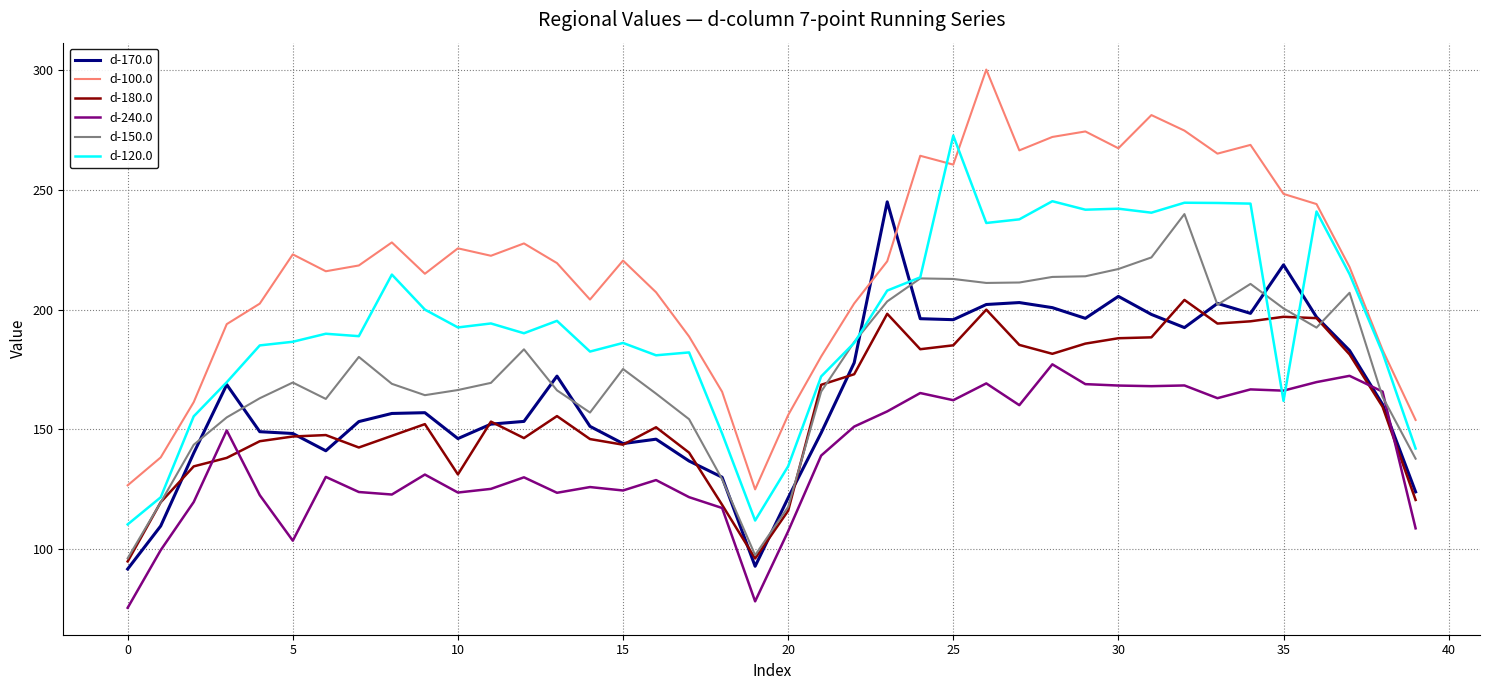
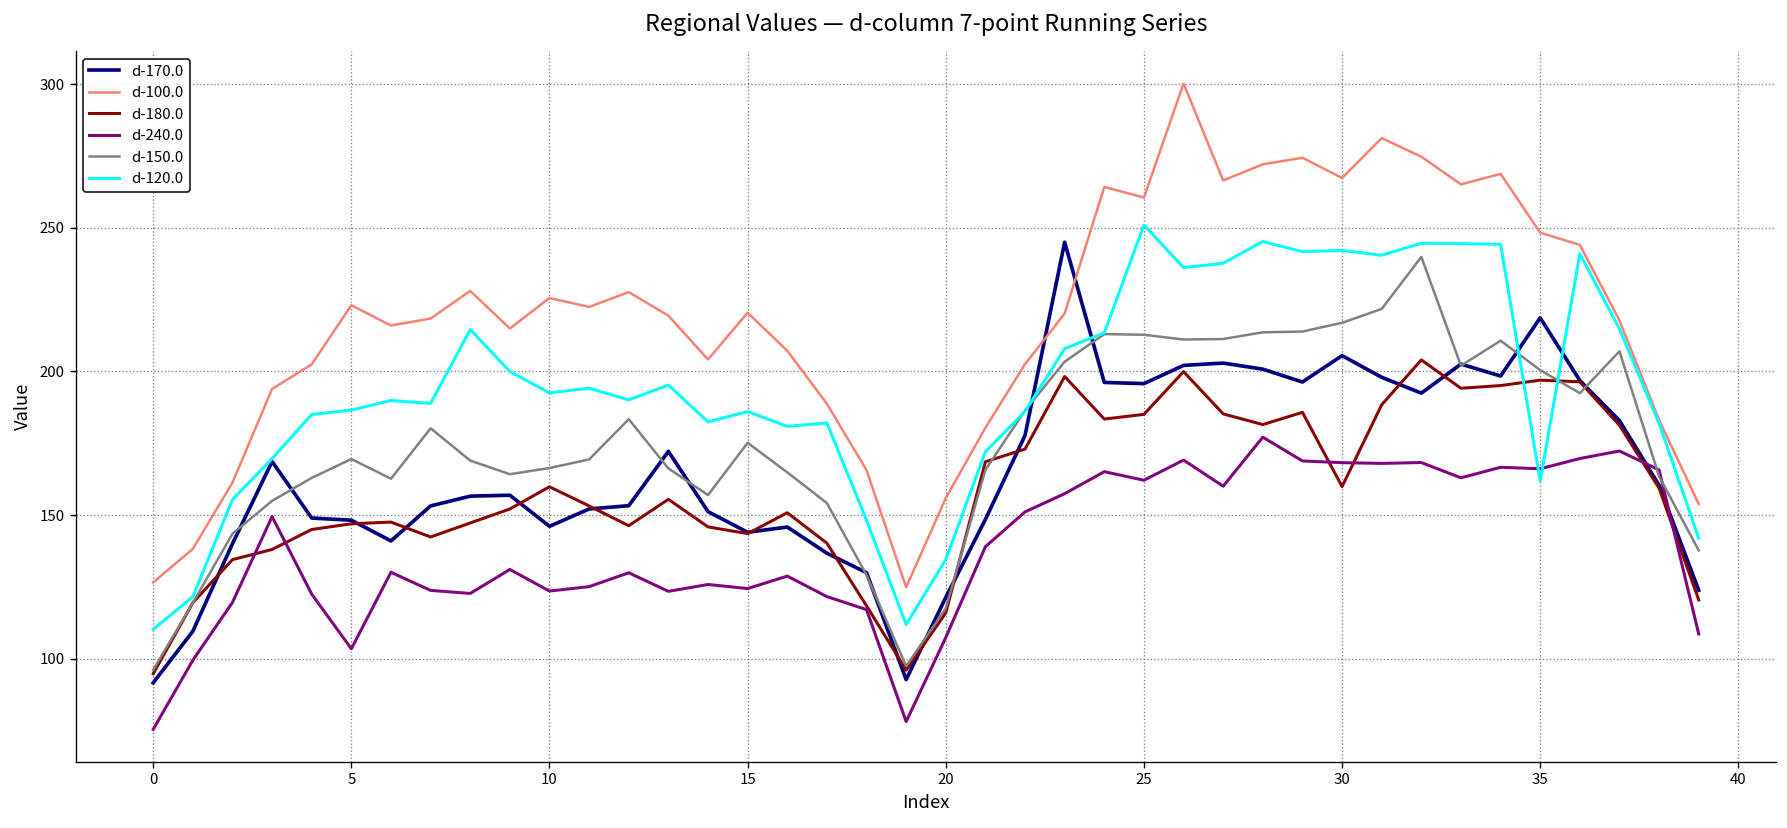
d-180.0, 10: 131 -> 160
d-120.0, 25: 273 -> 251
d-180.0, 30: 188 -> 160
